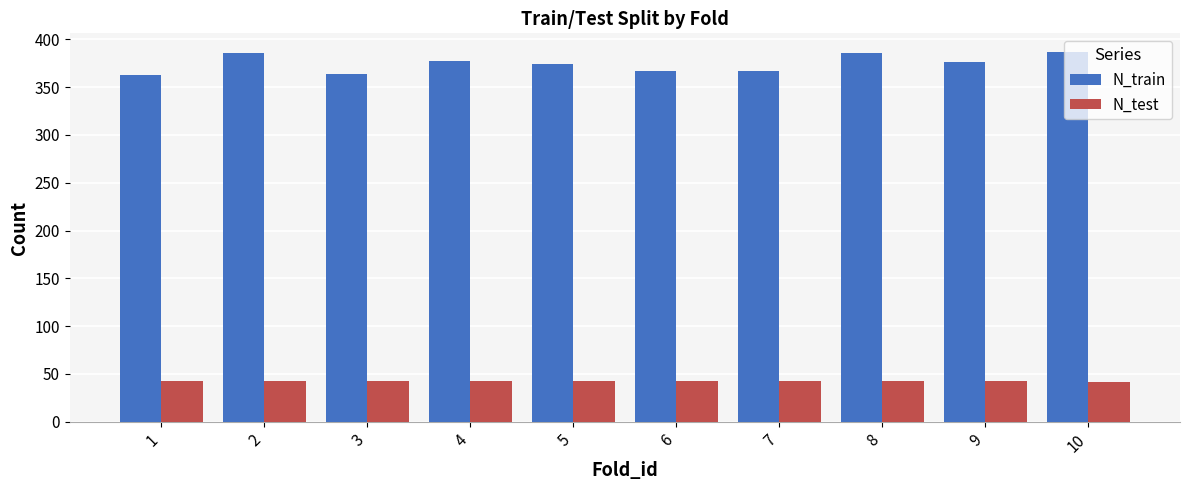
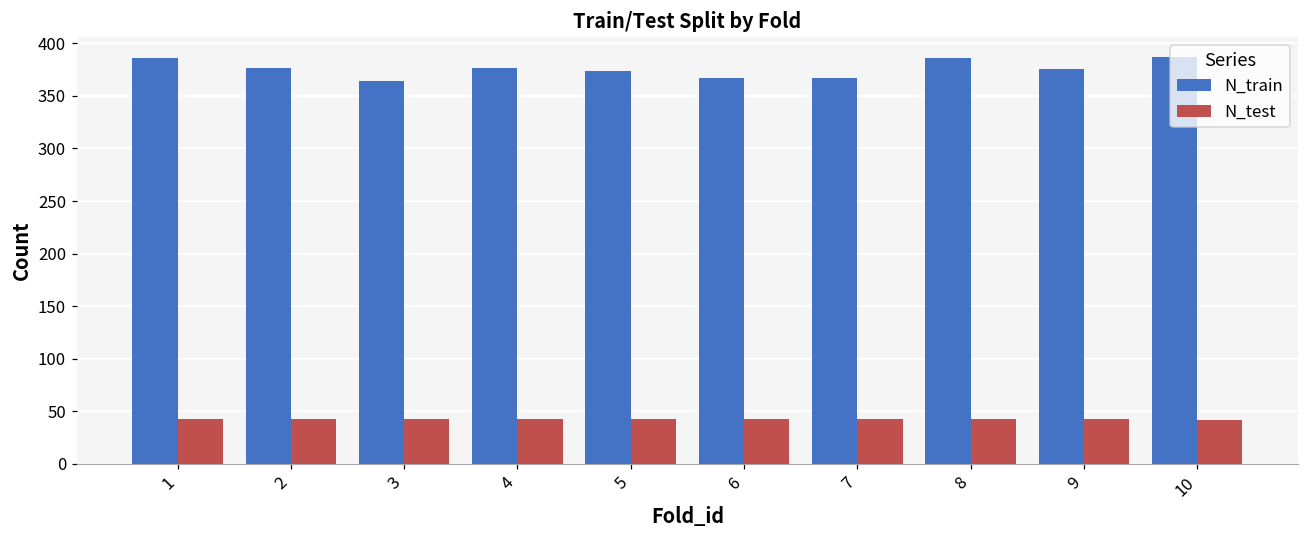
N_train, 1: 360 -> 390
N_train, 2: 390 -> 380
